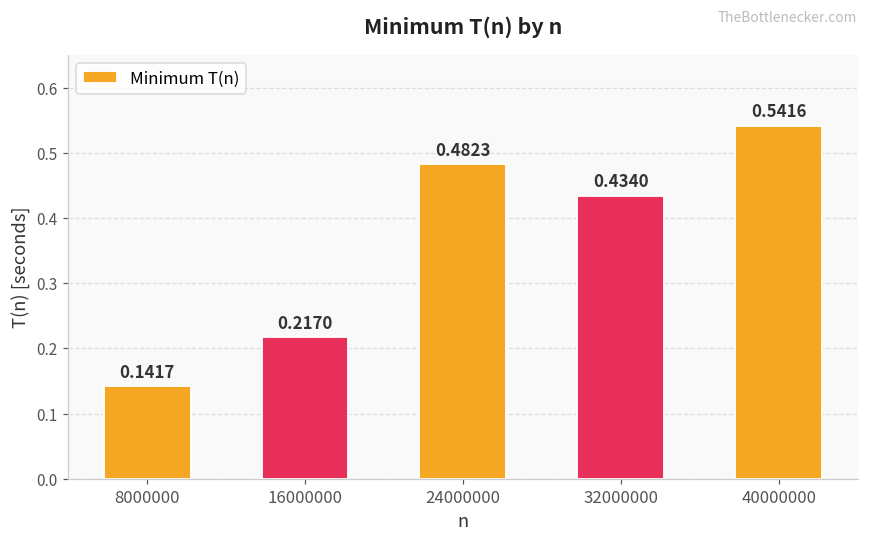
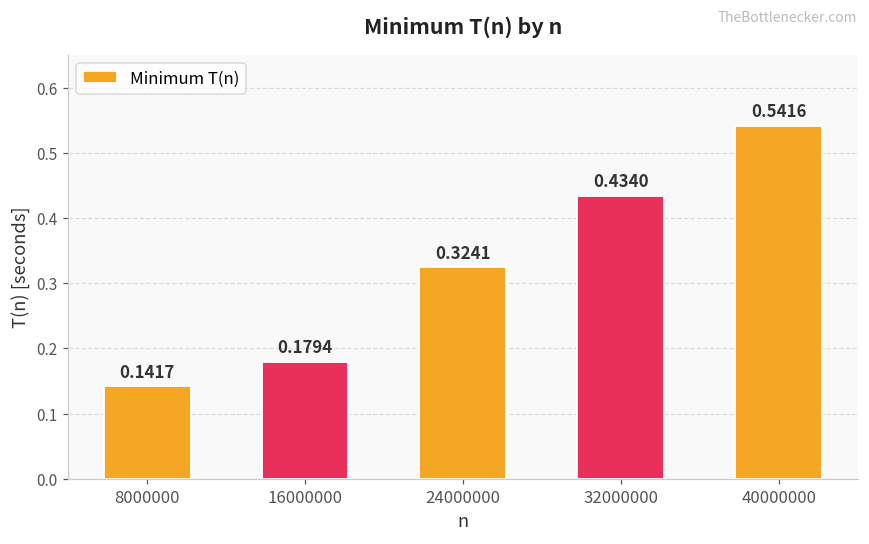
16000000: 0.2170 -> 0.1794
24000000: 0.4823 -> 0.3241
